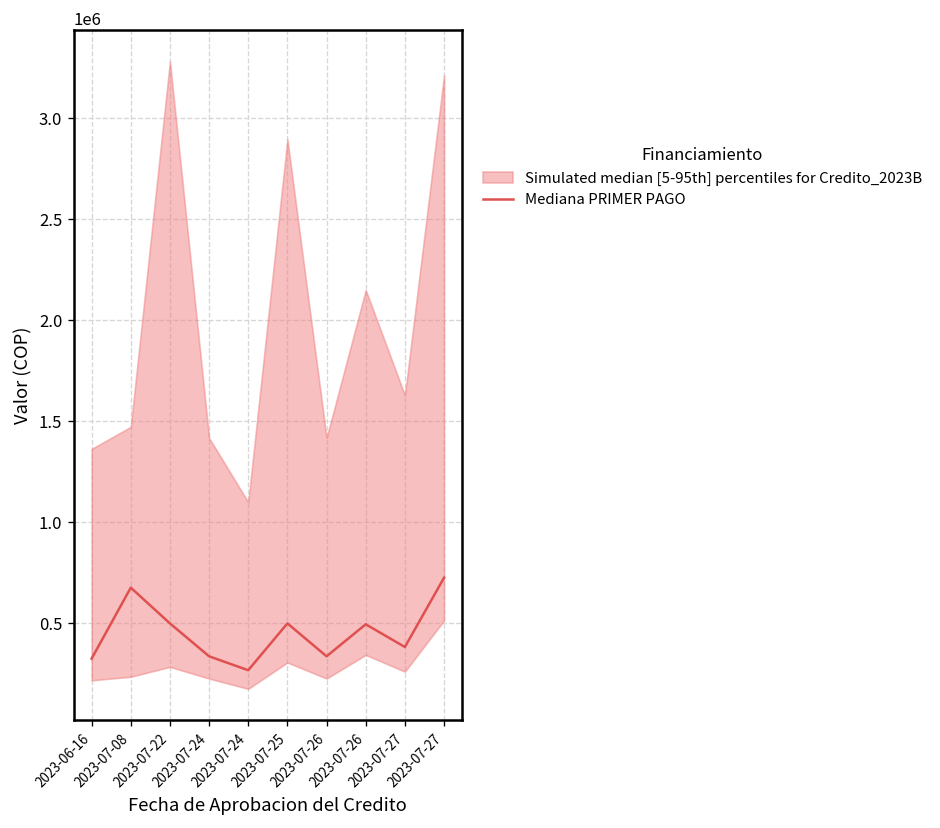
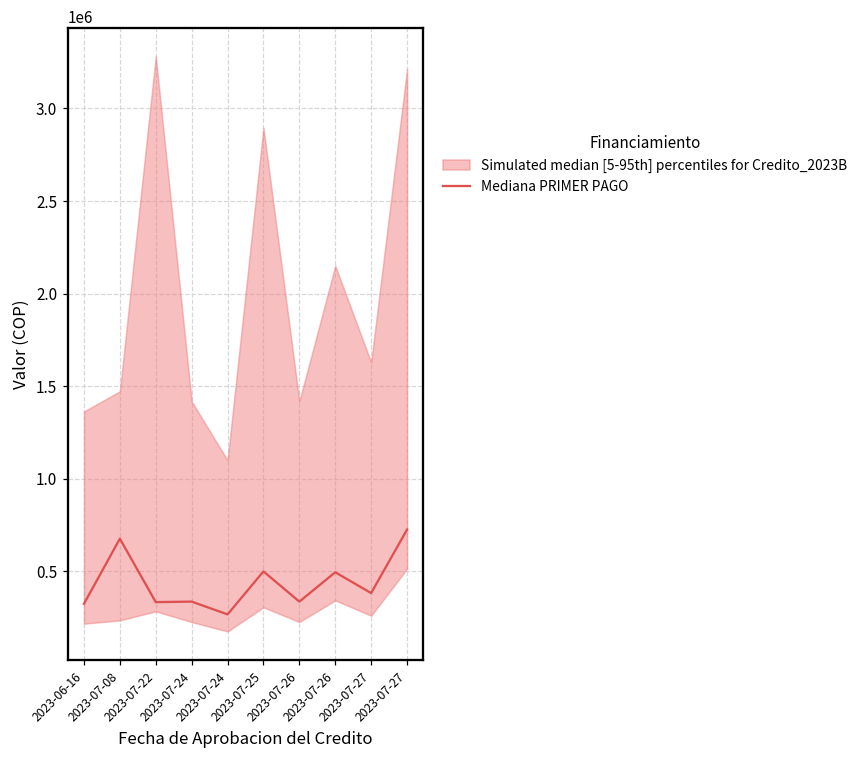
Mediana PRIMER PAGO, 2023-07-22: 500000 -> 330000
